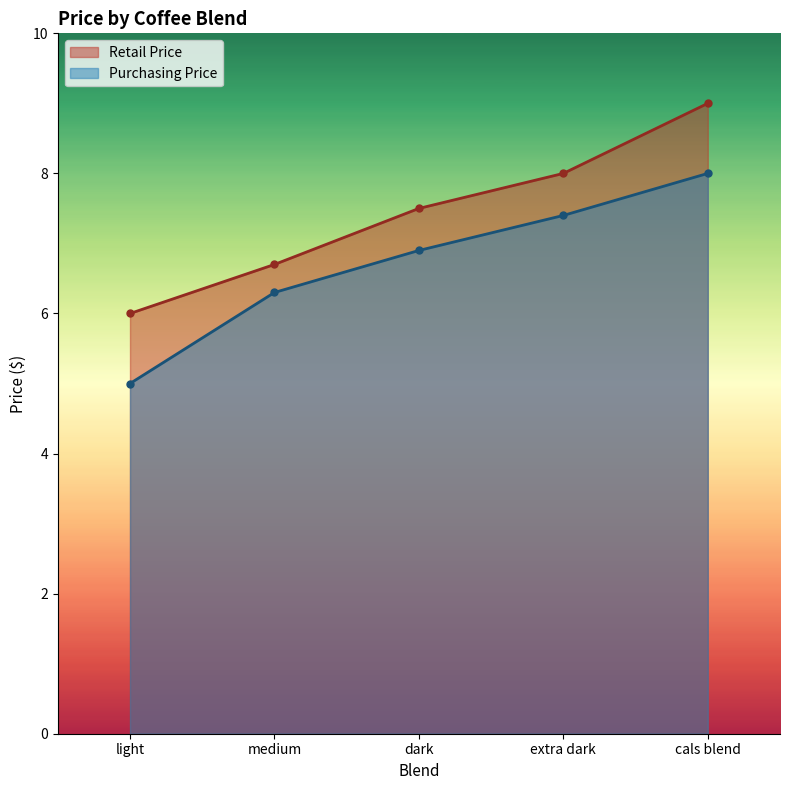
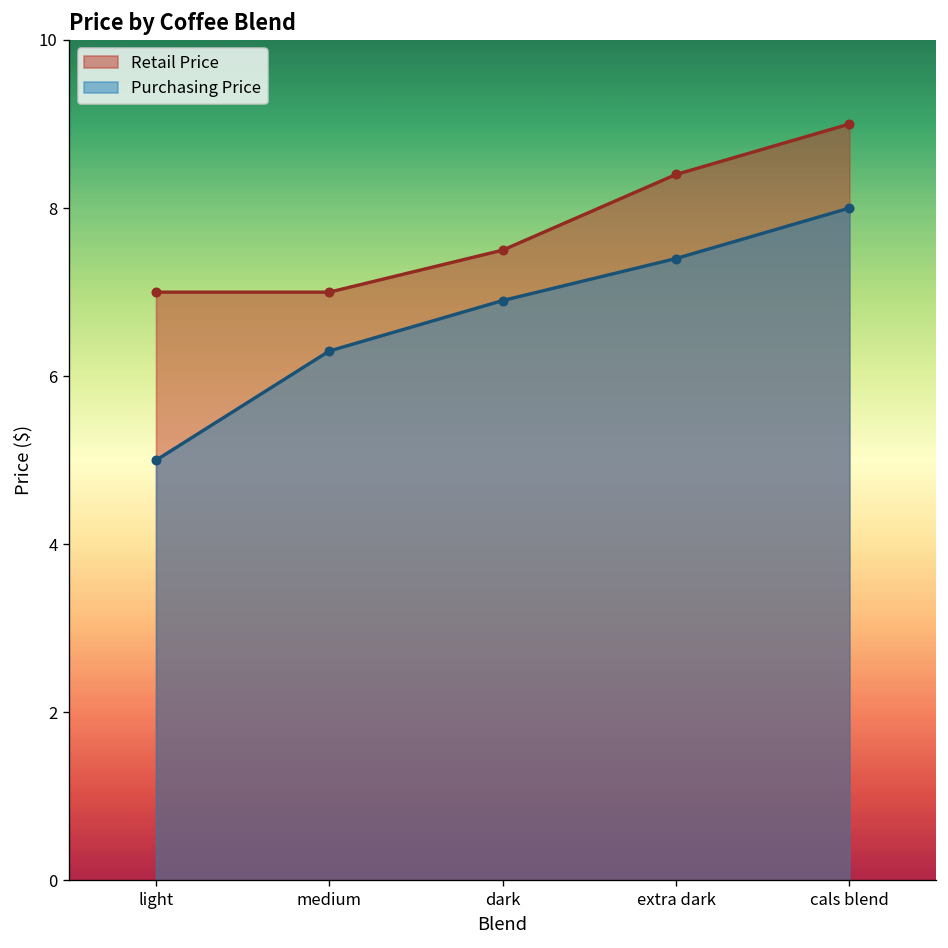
Retail Price, light: 6 -> 7
Retail Price, medium: 6.7 -> 7.0
Retail Price, extra dark: 8.0 -> 8.4
